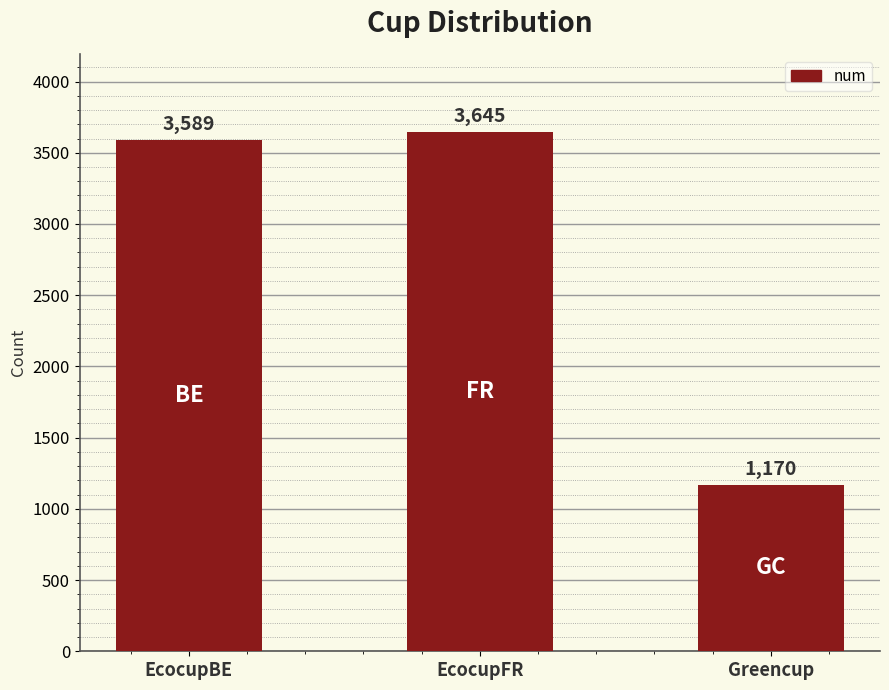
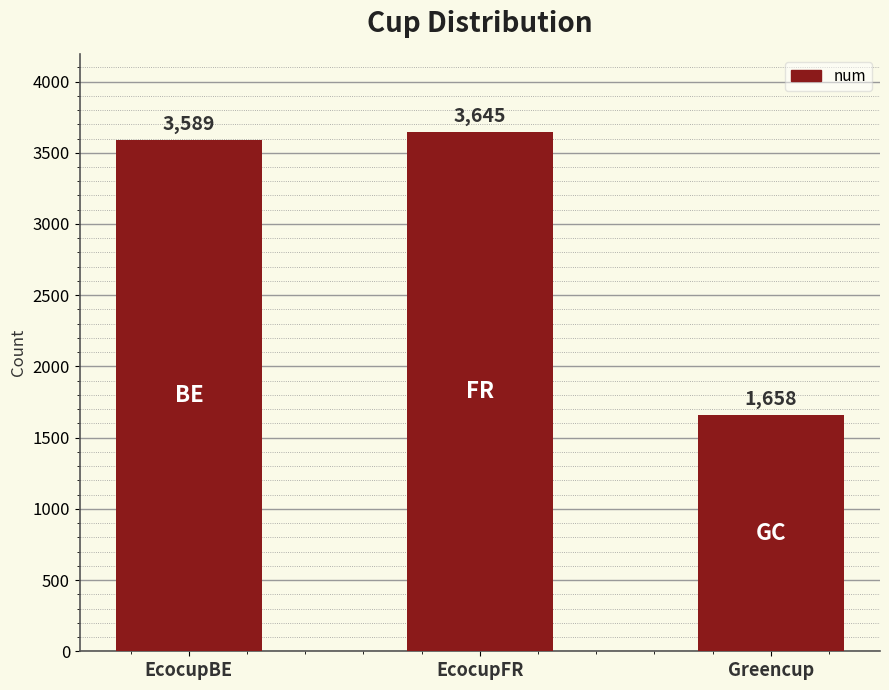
Greencup: 1,170 -> 1,658
